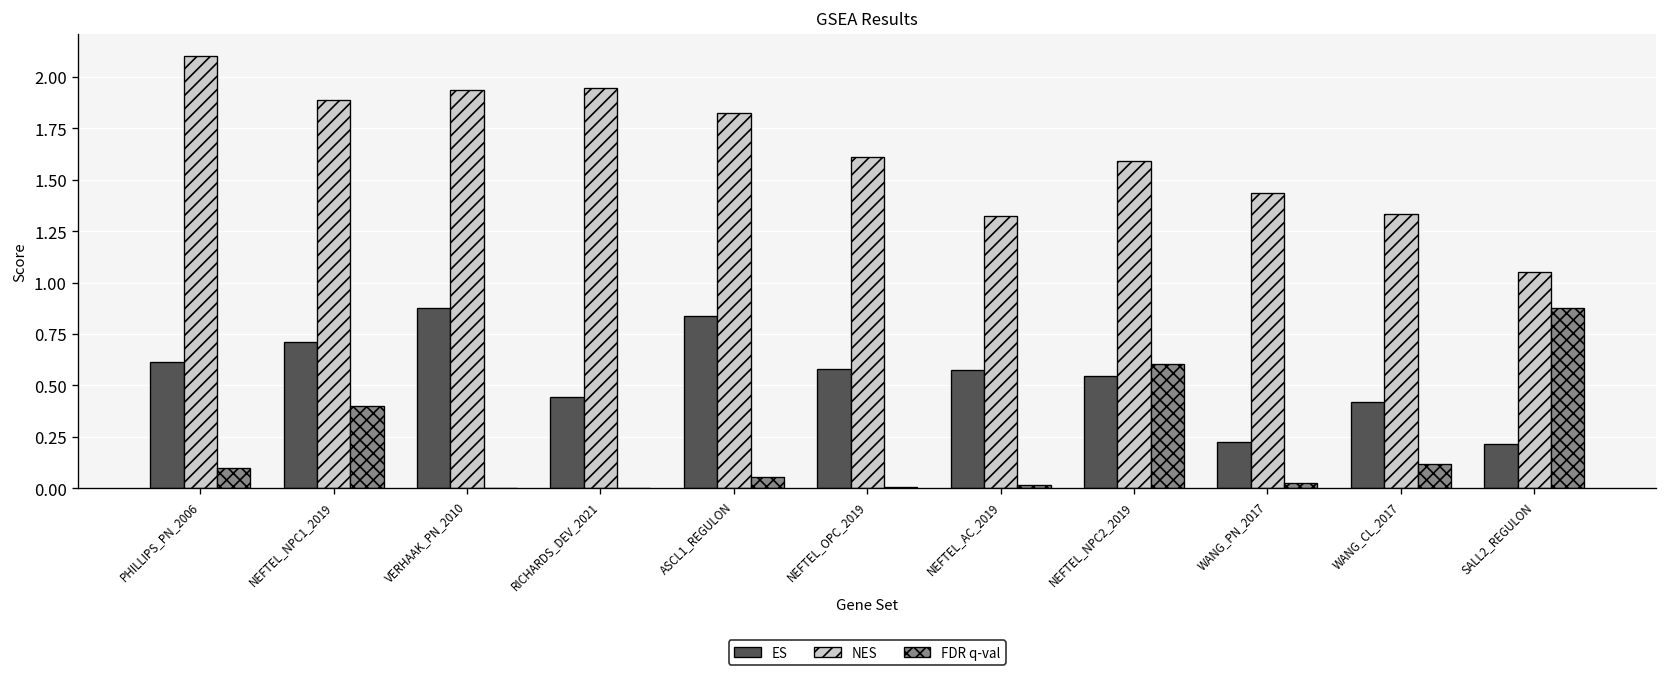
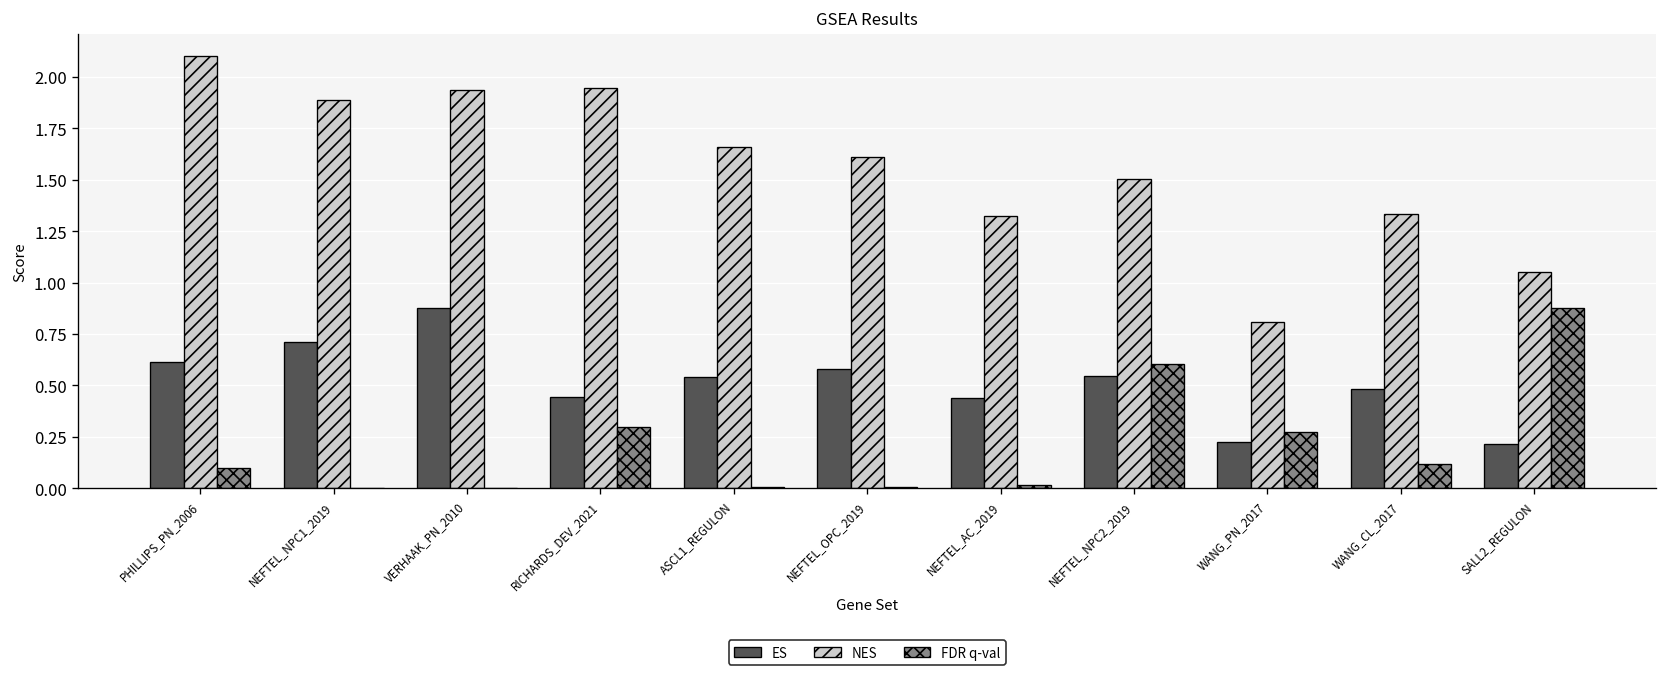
FDR q-val, NEFTEL_NPC1_2019: 0.4 -> 0.0
FDR q-val, RICHARDS_DEV_2021: 0.00 -> 0.30
ES, ASCL1_REGULON: 0.84 -> 0.54
NES, ASCL1_REGULON: 1.82 -> 1.66
FDR q-val, ASCL1_REGULON: 0.06 -> 0.00
ES, NEFTEL_AC_2019: 0.57 -> 0.44
NES, NEFTEL_NPC2_2019: 1.59 -> 1.50
NES, WANG_PN_2017: 1.44 -> 0.81
FDR q-val, WANG_PN_2017: 0.03 -> 0.27
ES, WANG_CL_2017: 0.42 -> 0.49
